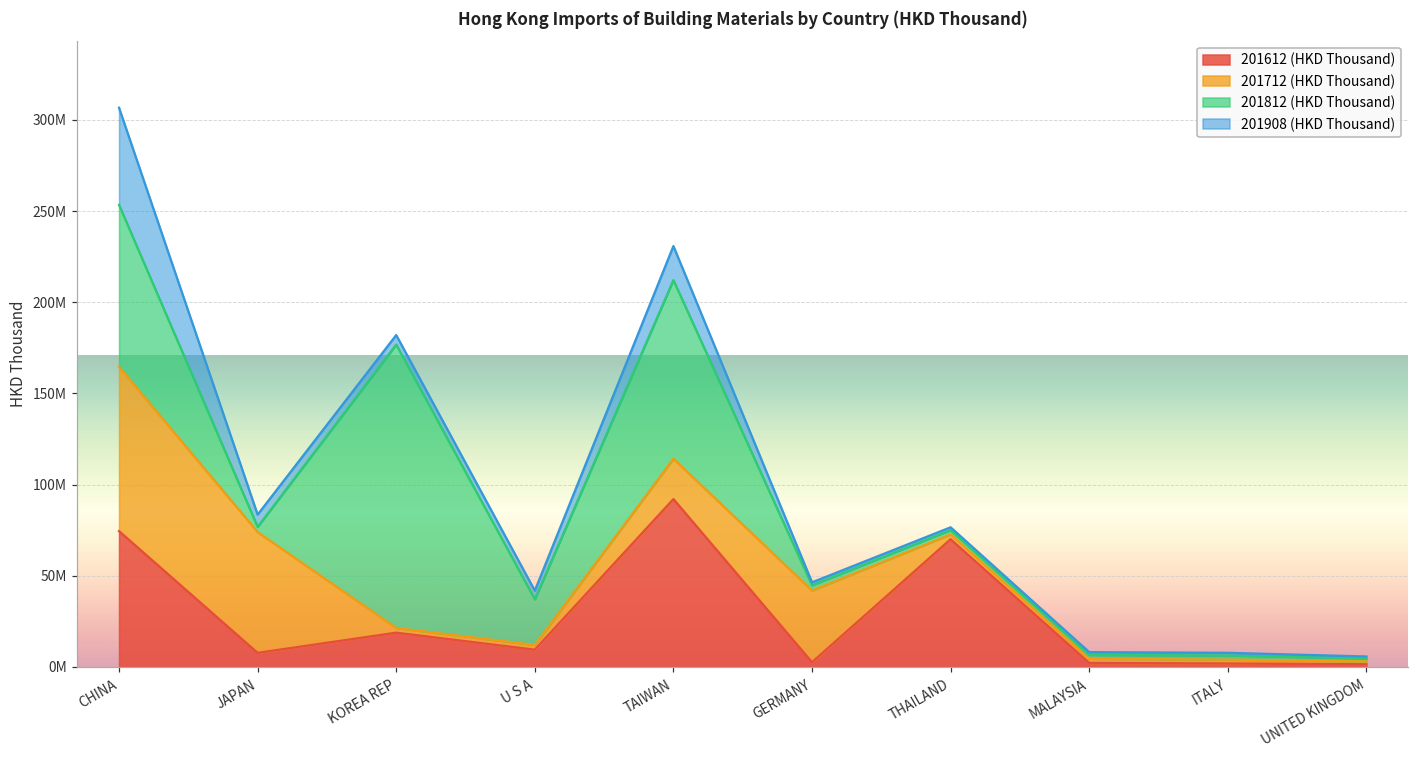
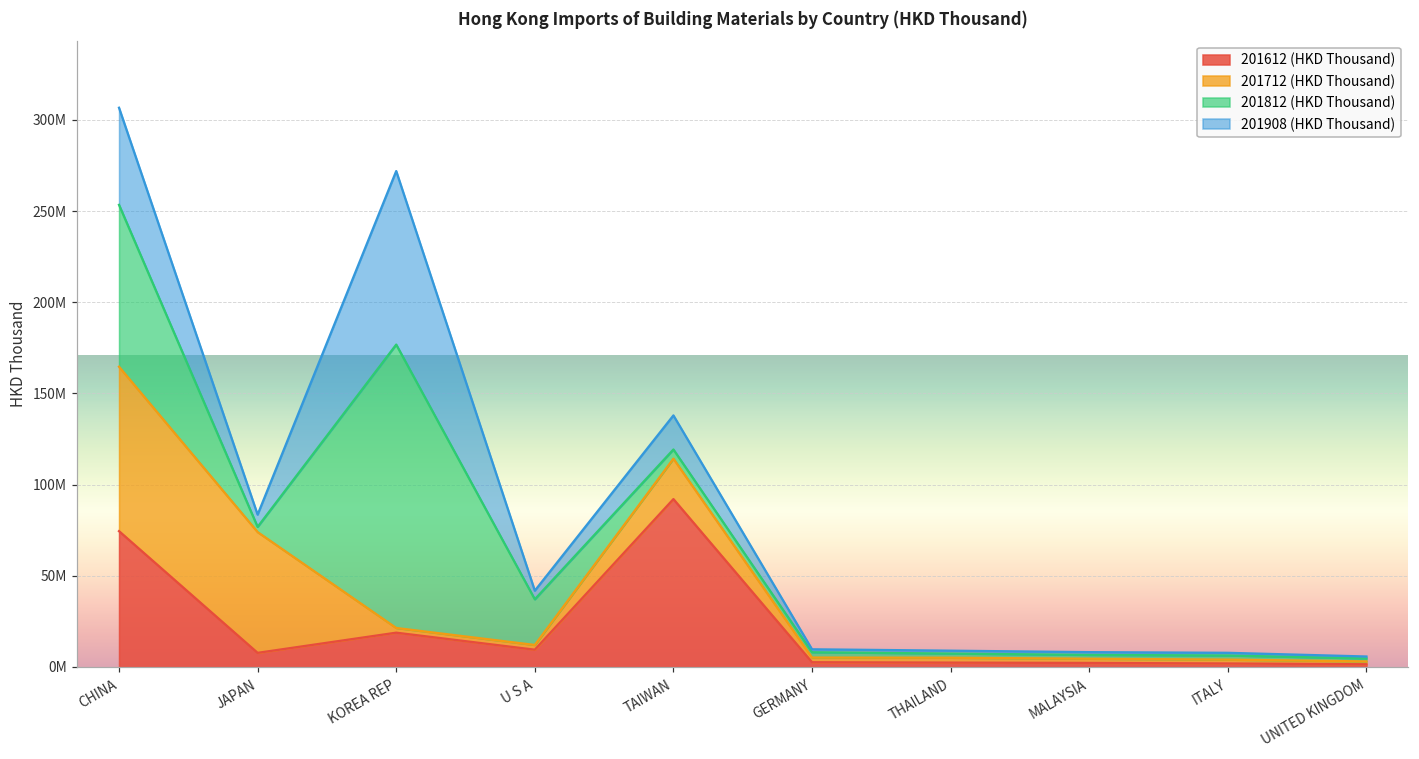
201908 (HKD Thousand), KOREA REP: 5000000 -> 95000000
201812 (HKD Thousand), TAIWAN: 98000000 -> 5000000
201712 (HKD Thousand), GERMANY: 39000000 -> 3000000
201612 (HKD Thousand), THAILAND: 70000000 -> 2000000
